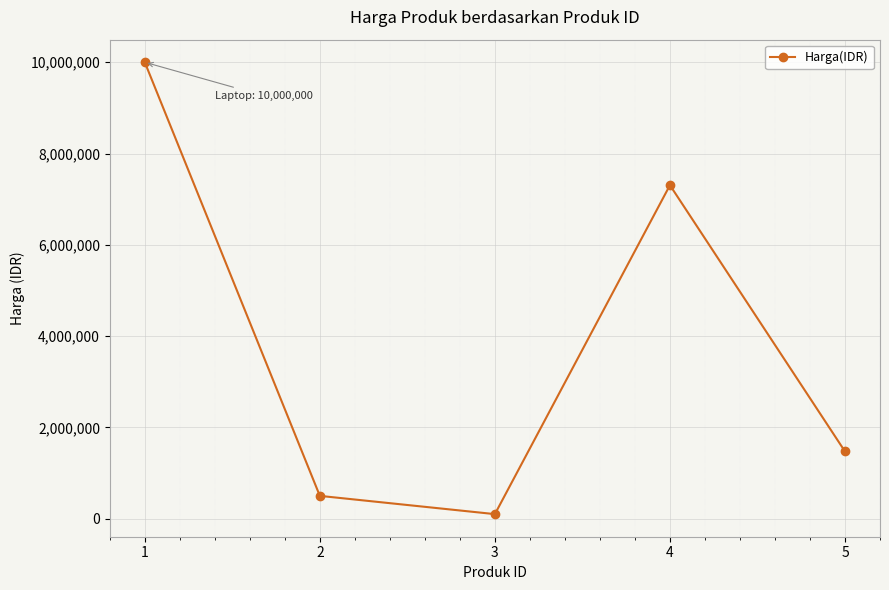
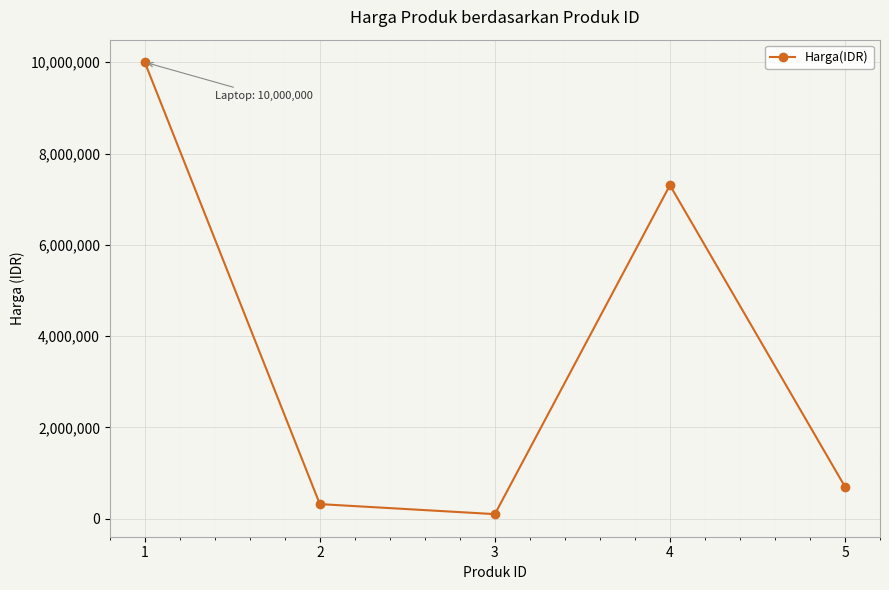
2: 500,000 -> 300,000
5: 1,500,000 -> 700,000
